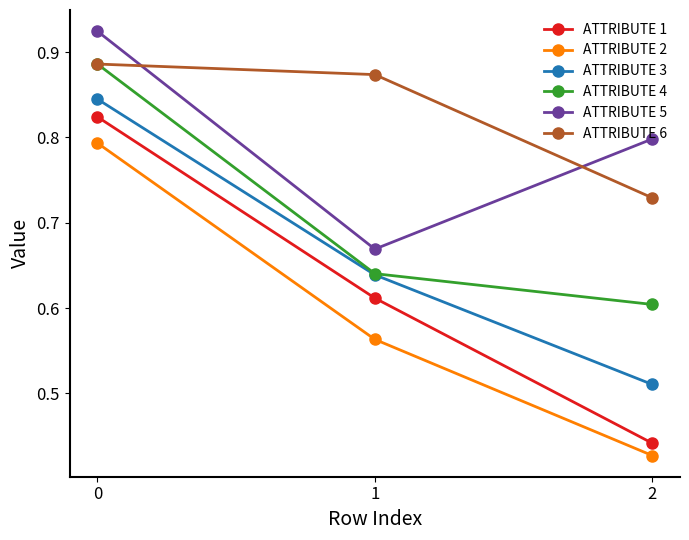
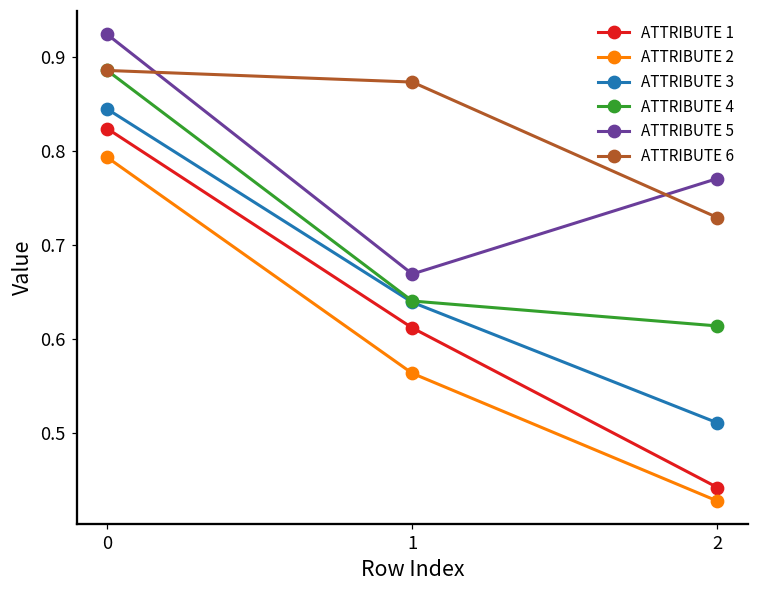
ATTRIBUTE 4, 2: 0.60 -> 0.61
ATTRIBUTE 5, 2: 0.80 -> 0.77
